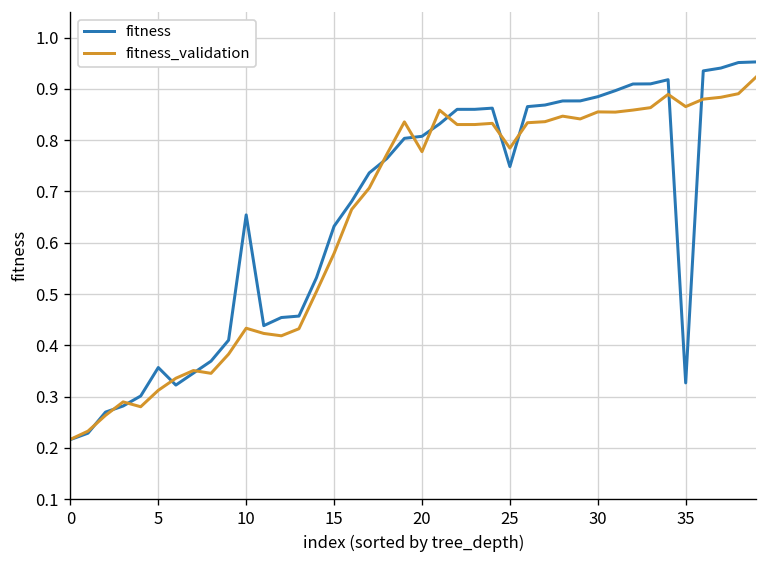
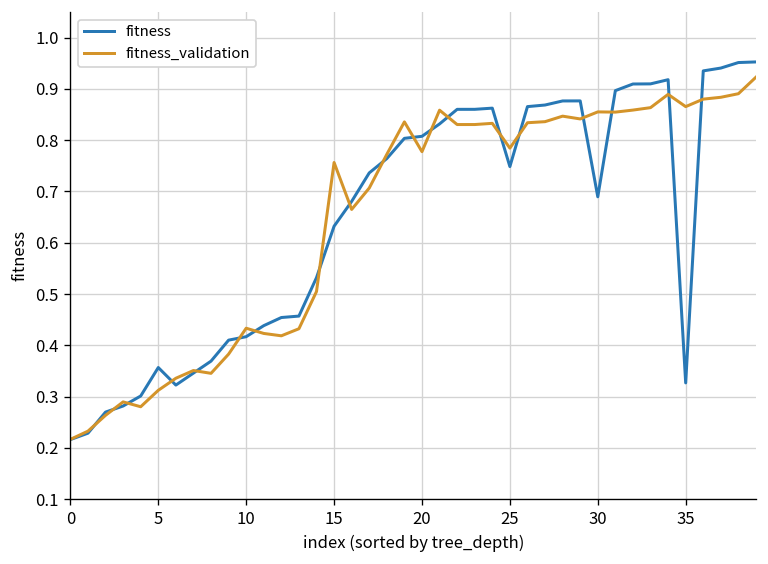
fitness, 10: 0.65 -> 0.42
fitness_validation, 15: 0.58 -> 0.76
fitness, 30: 0.88 -> 0.69
